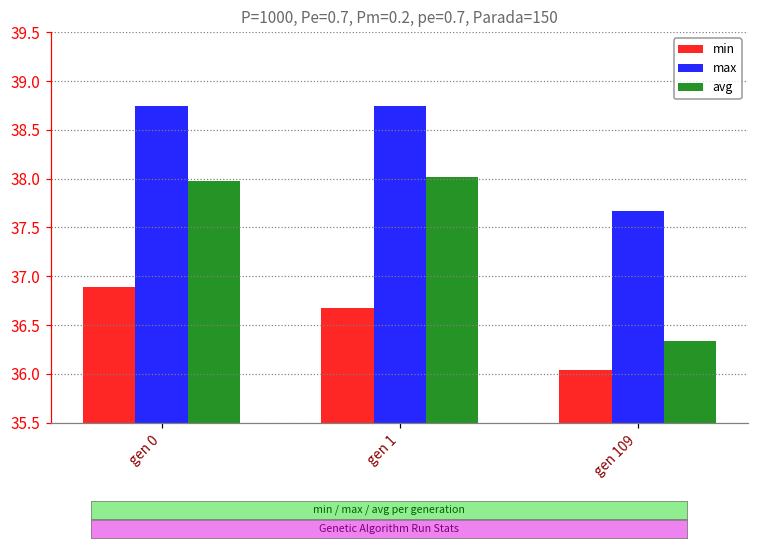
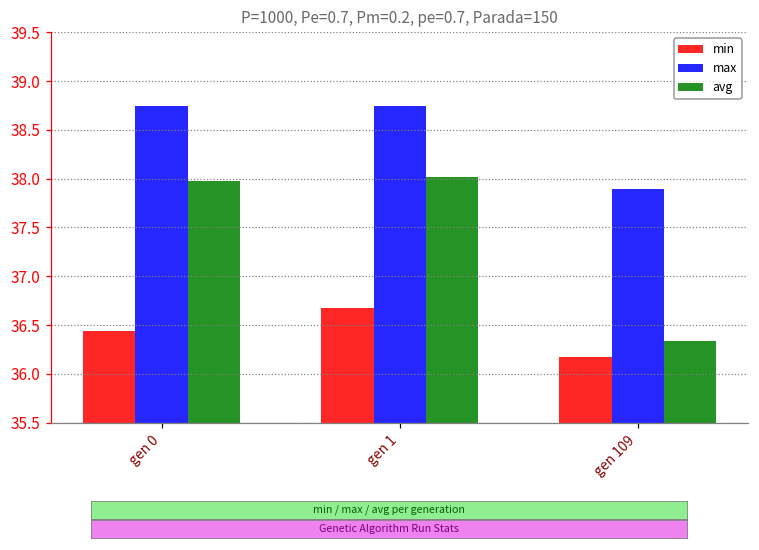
min, gen 0: 36.9 -> 36.4
min, gen 109: 36.0 -> 36.2
max, gen 109: 37.7 -> 37.9
